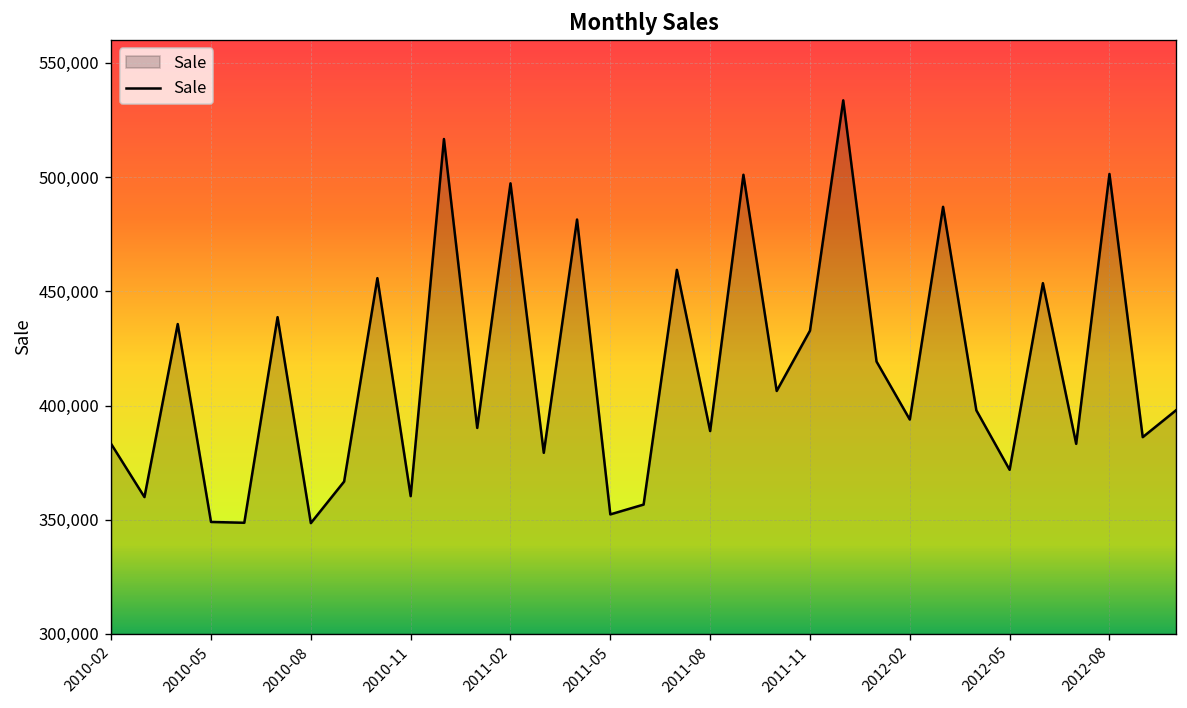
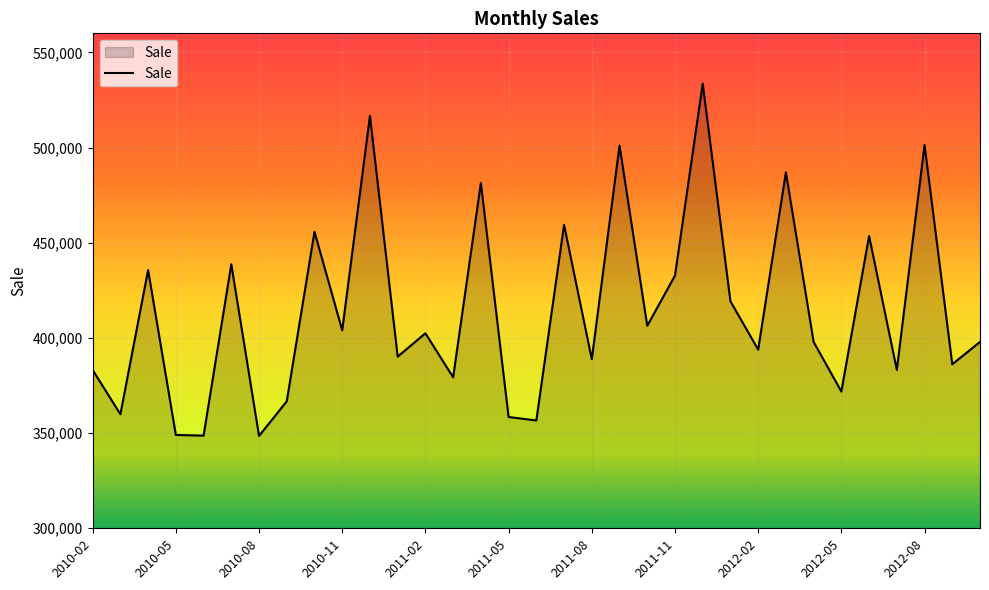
2010-11: 360,000 -> 404,000
2011-02: 497,000 -> 402,000
2011-05: 352,000 -> 358,000
